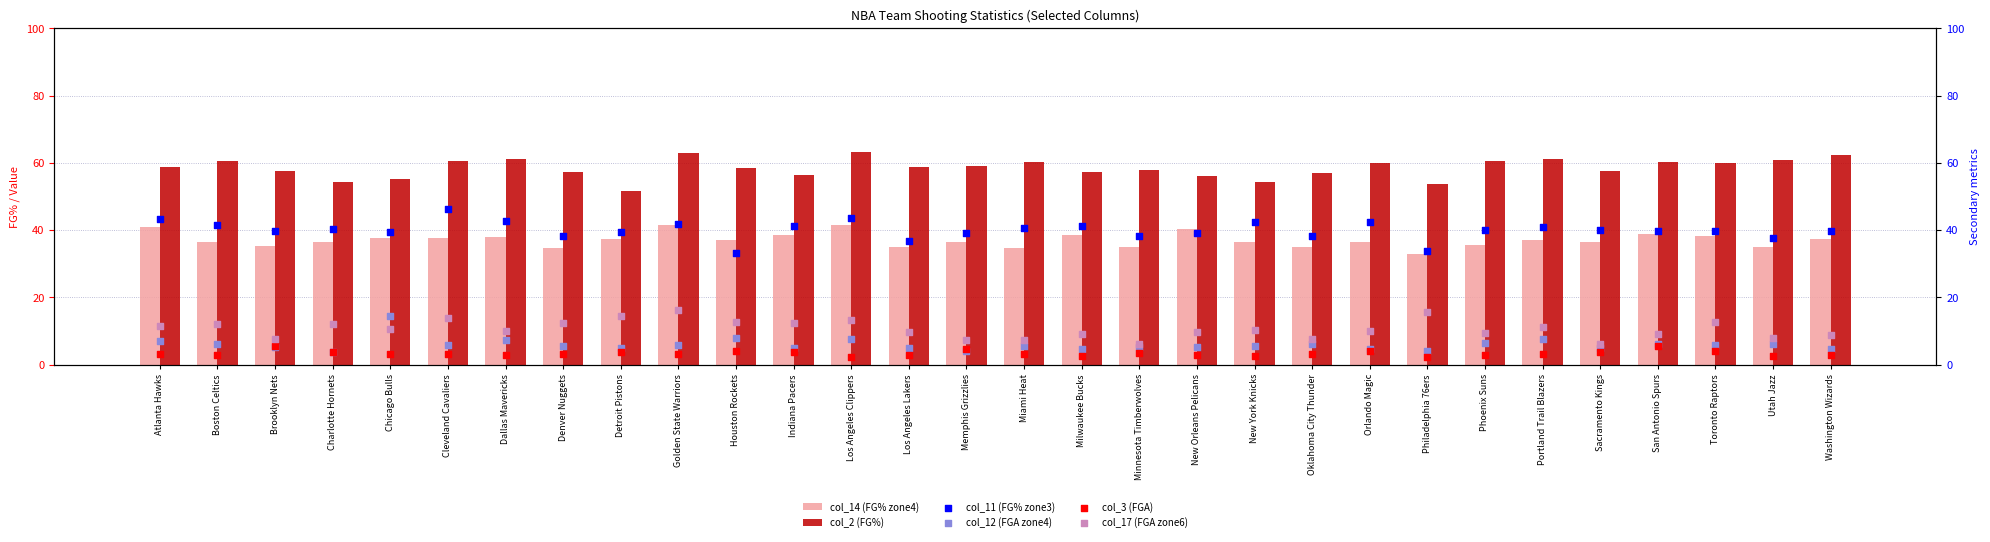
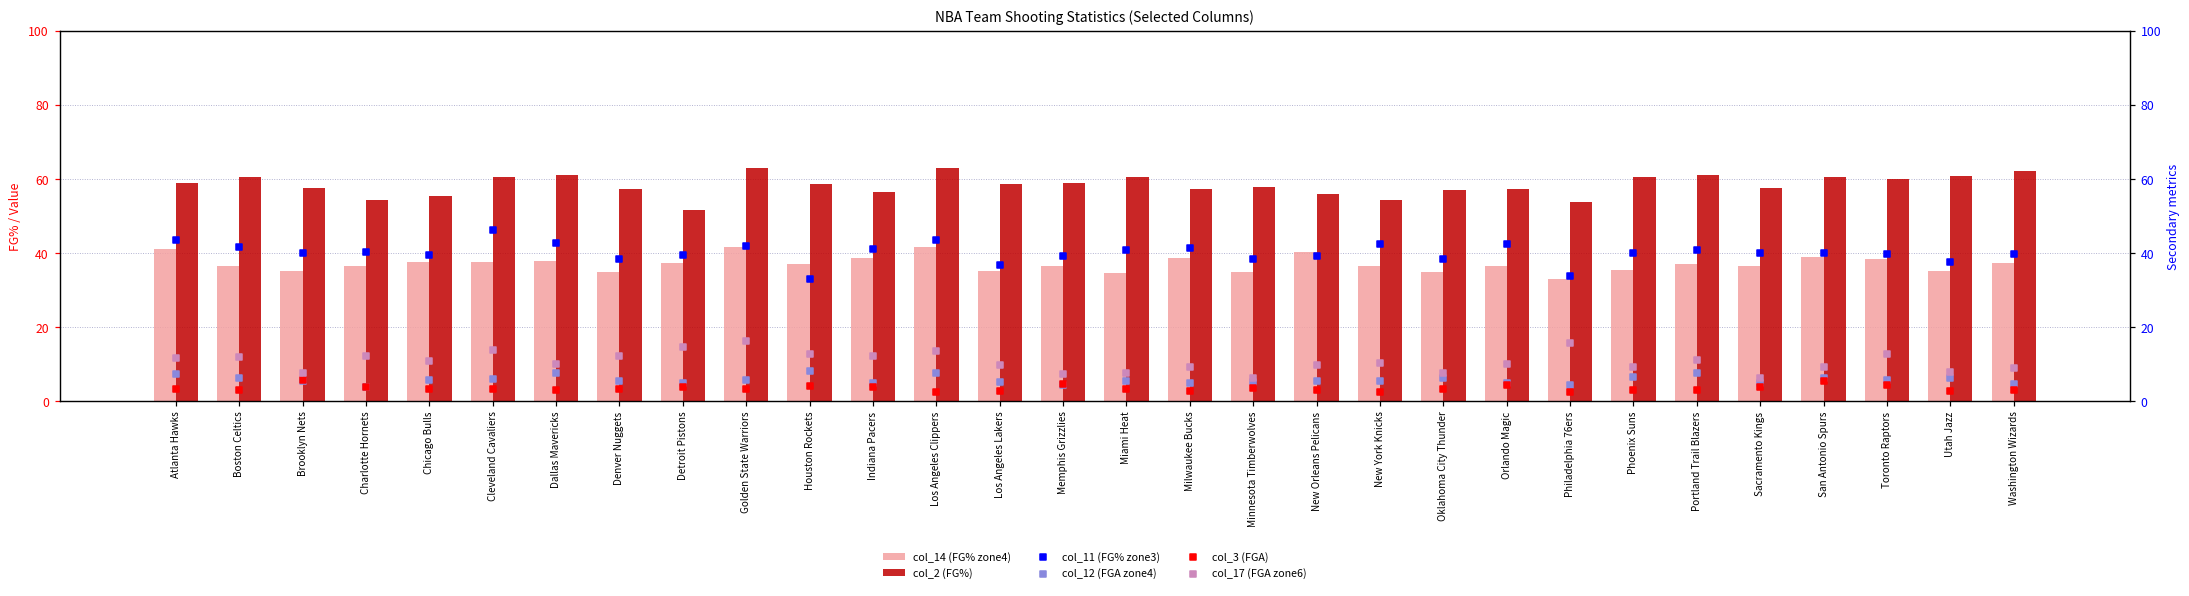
col_2 (FG%), Orlando Magic: 60 -> 57
col_12 (FGA zone4), Chicago Bulls: 15 -> 6
